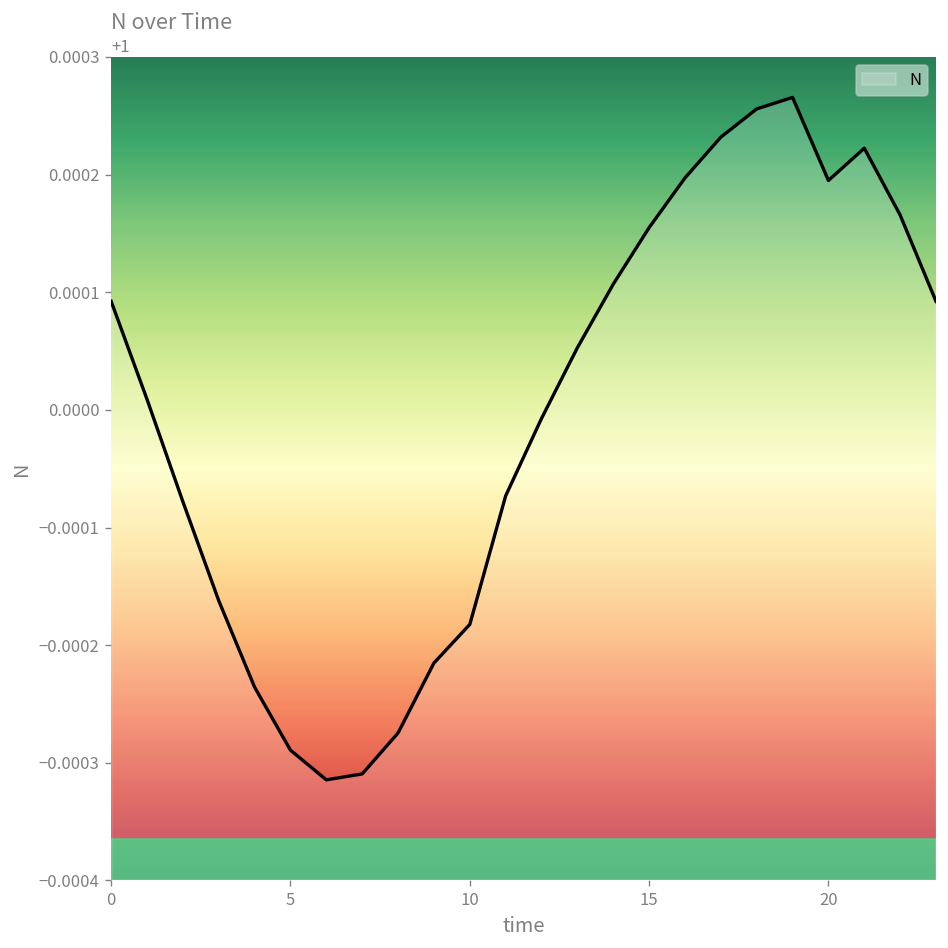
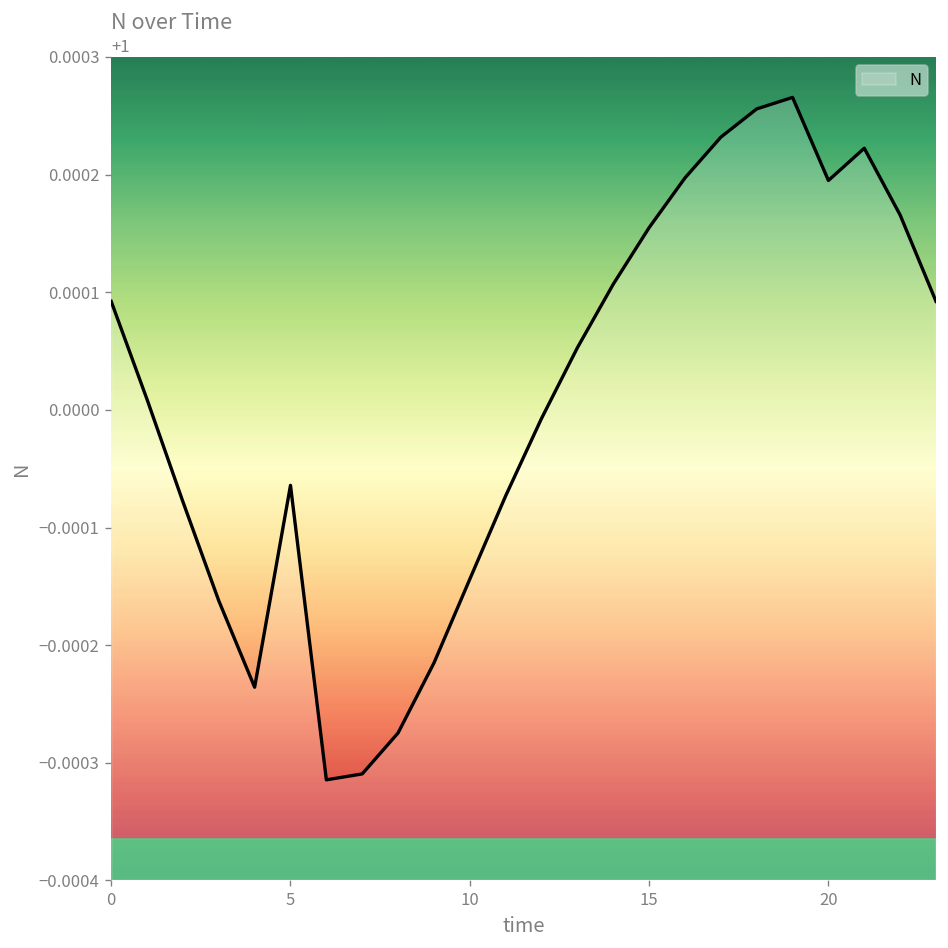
5: 0.99971 -> 0.99994
10: 0.99982 -> 0.99986
